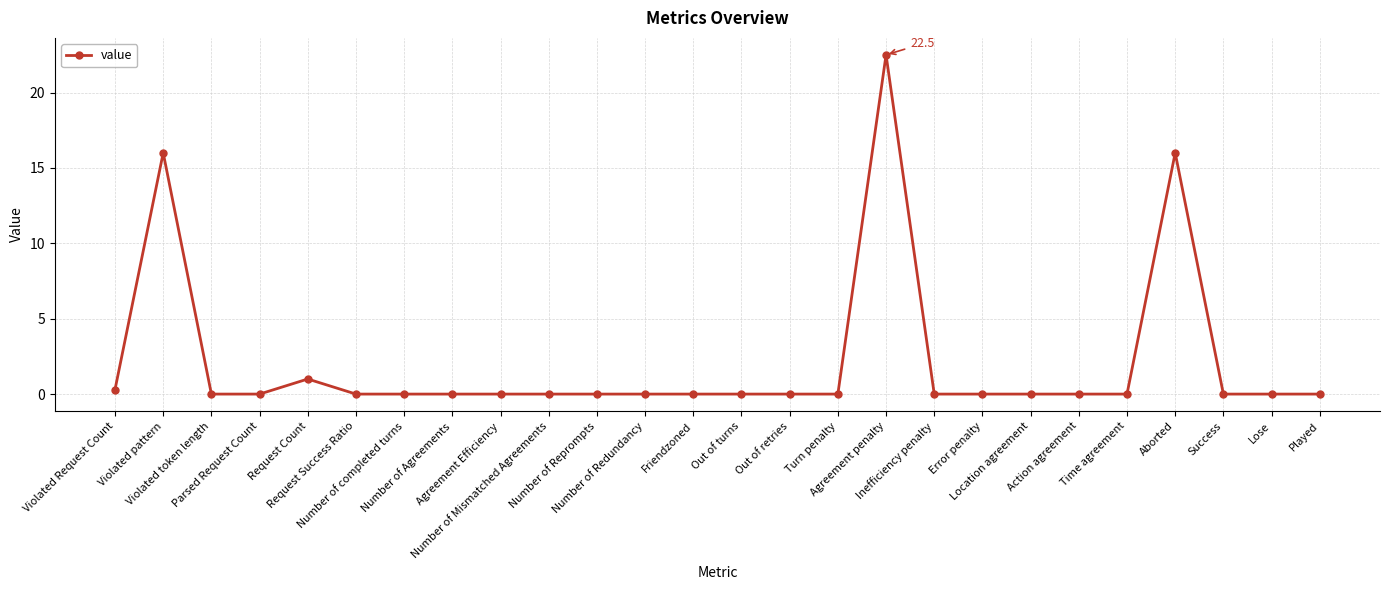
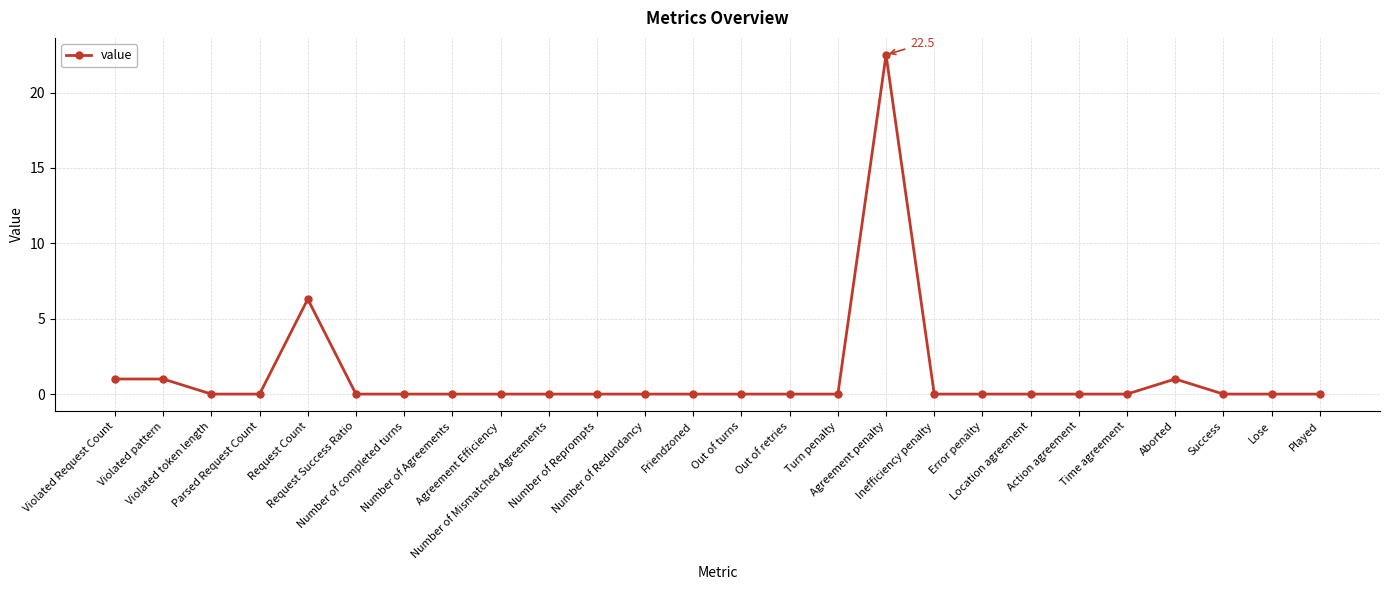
Violated Request Count: 0.3 -> 1.0
Violated pattern: 16 -> 1
Request Count: 1.0 -> 6.3
Aborted: 16 -> 1
